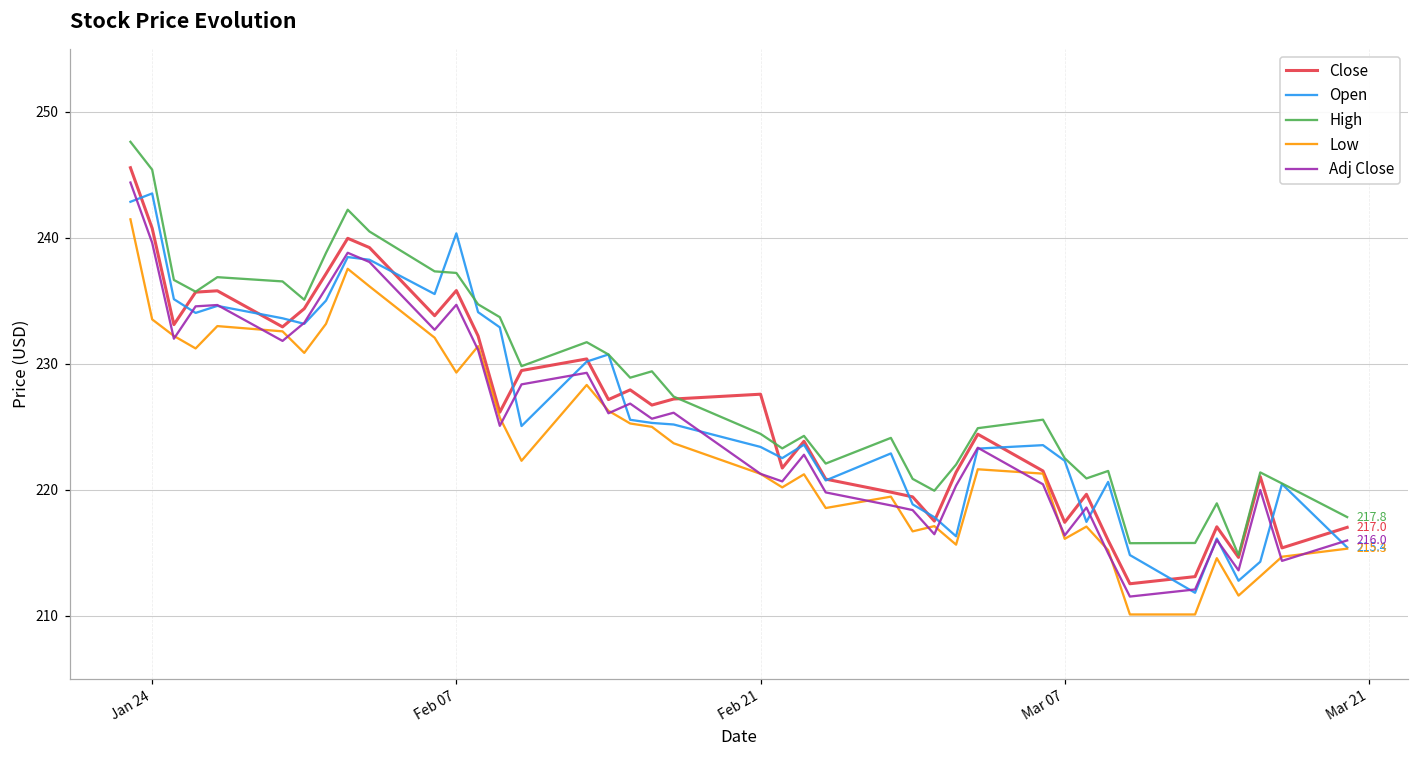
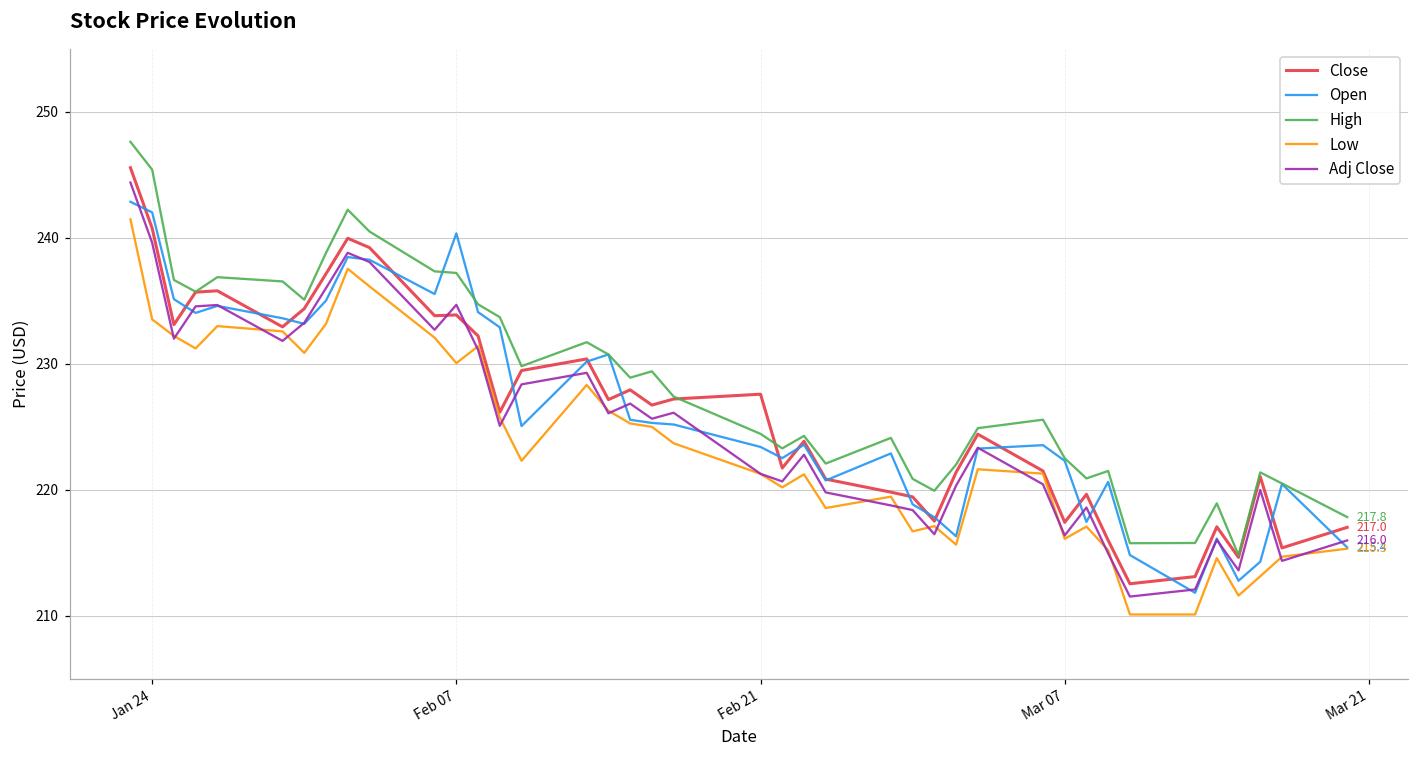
Open, Jan 24: 243.5 -> 242.0
Close, Feb 07: 235.8 -> 233.9
Low, Feb 07: 229.3 -> 230.1
